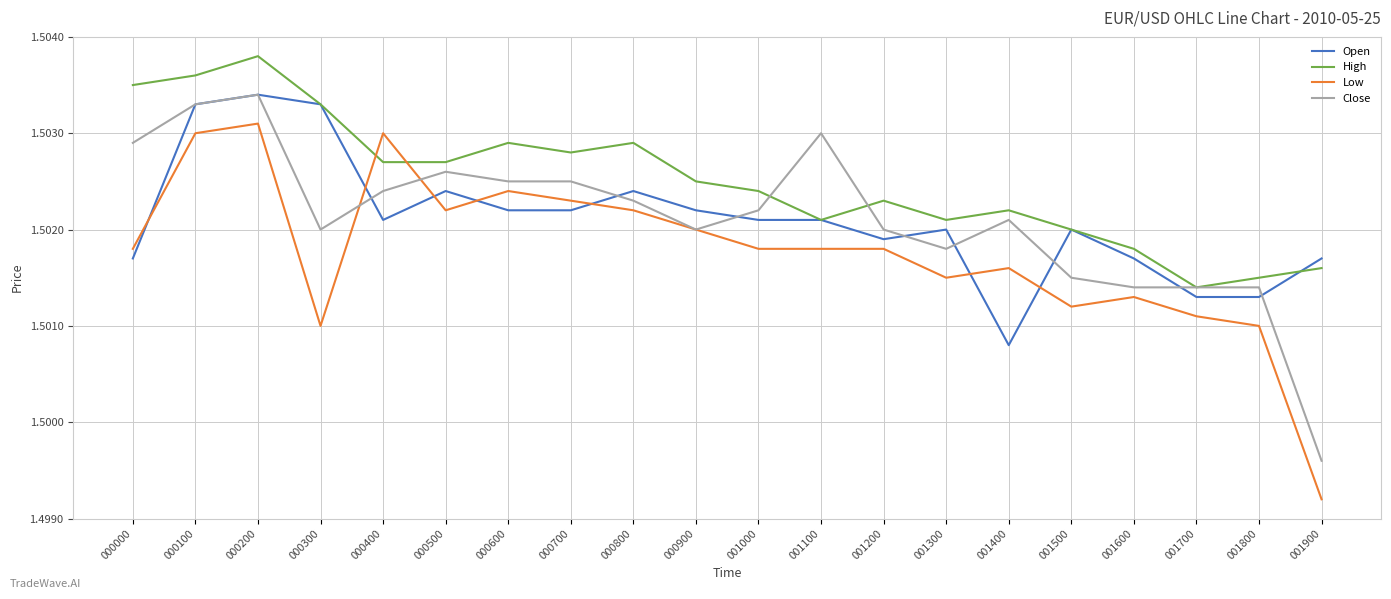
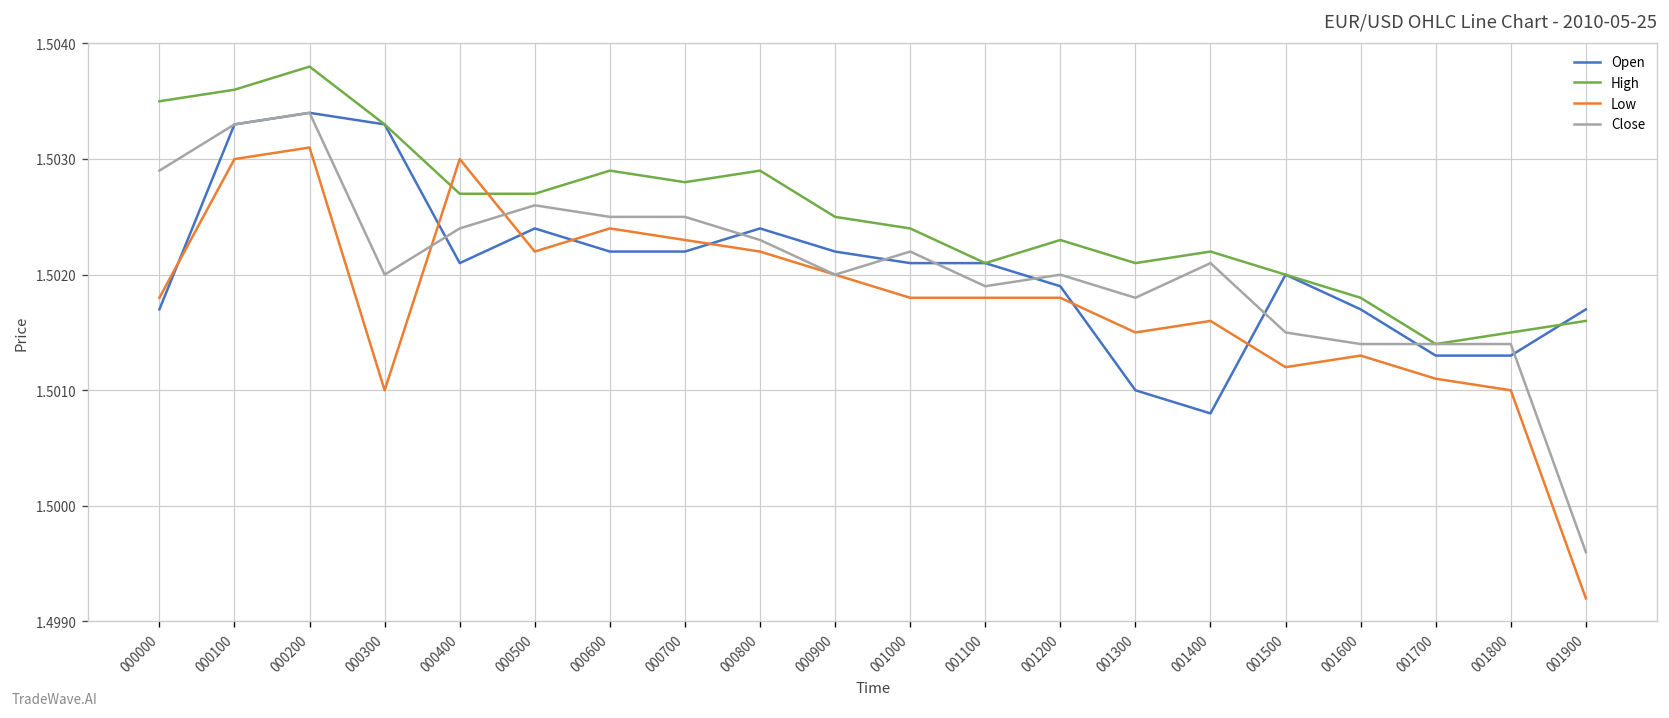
Close, 001100: 1.5030 -> 1.5019
Open, 001300: 1.502 -> 1.501
